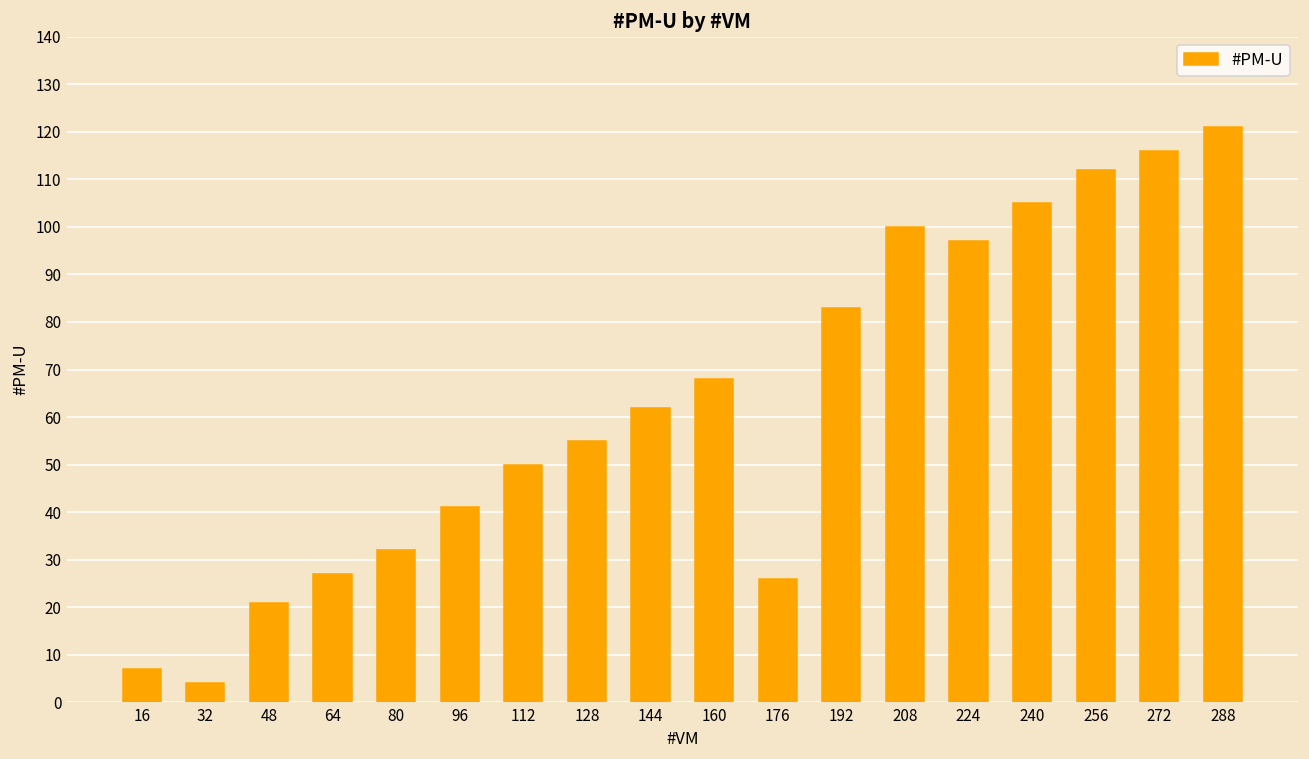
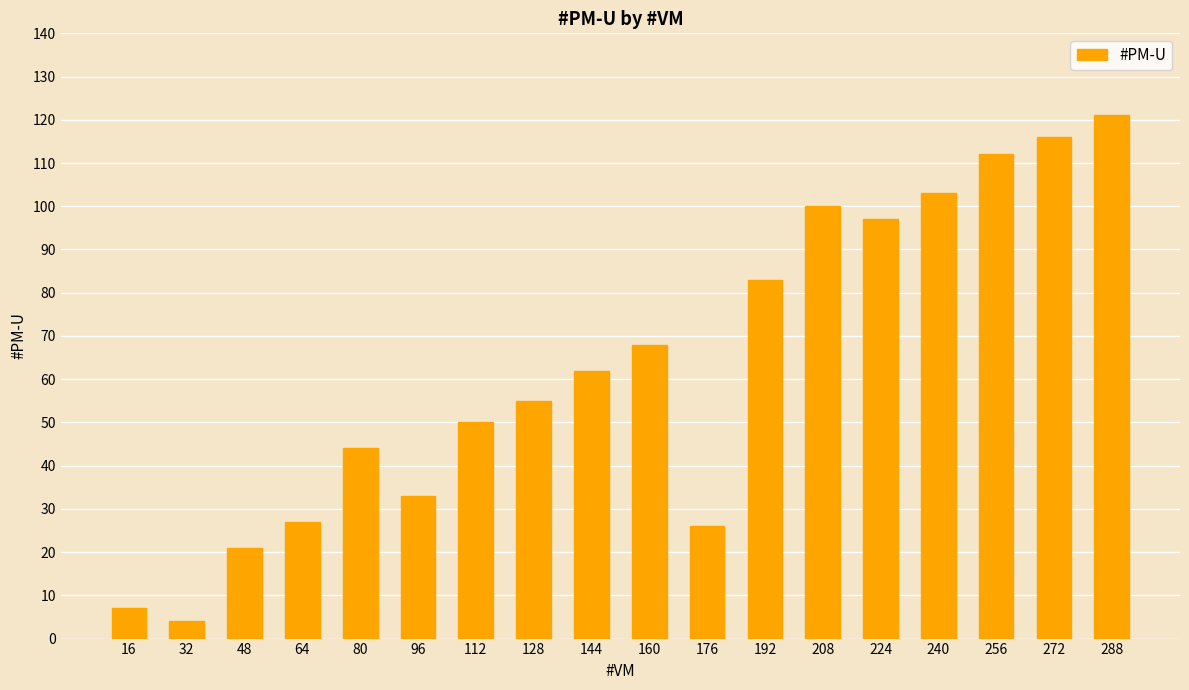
80: 32 -> 44
96: 41 -> 33
240: 105 -> 103
